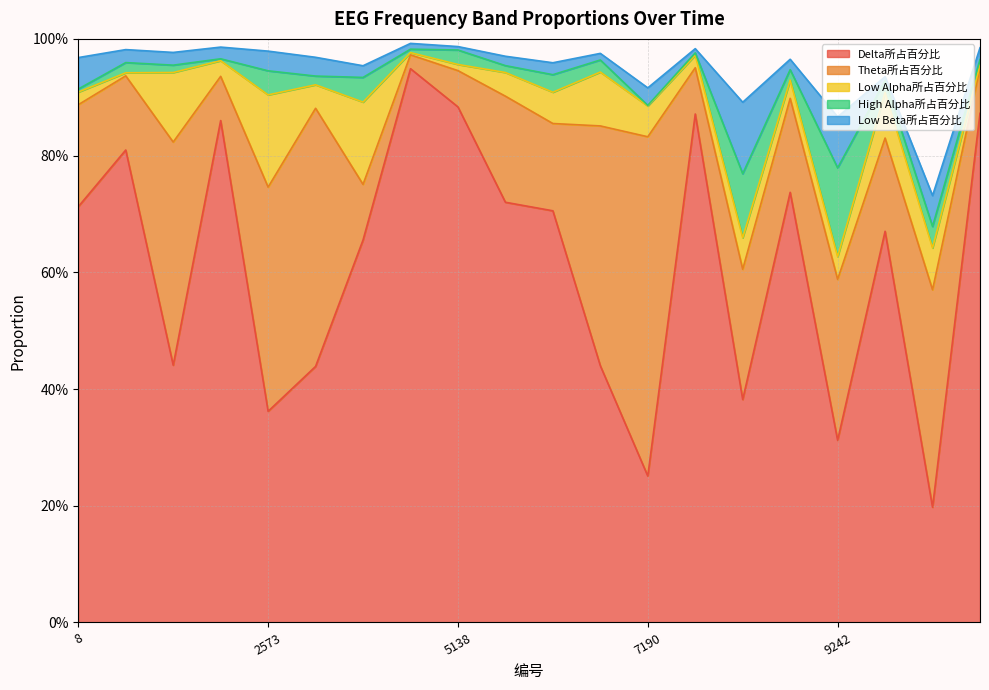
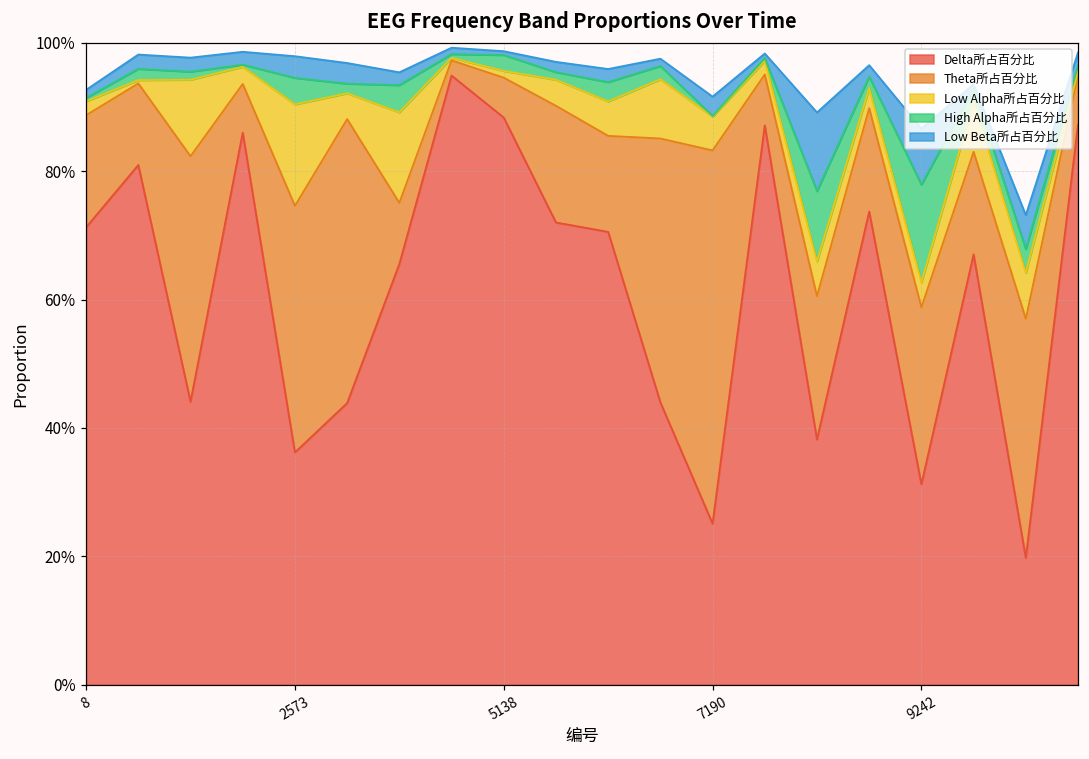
Low Beta所占百分比, 8: 5% -> 1%
